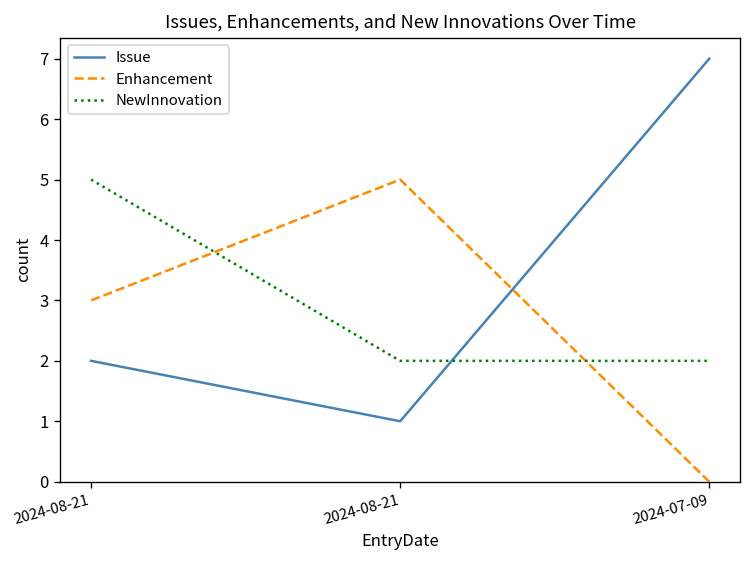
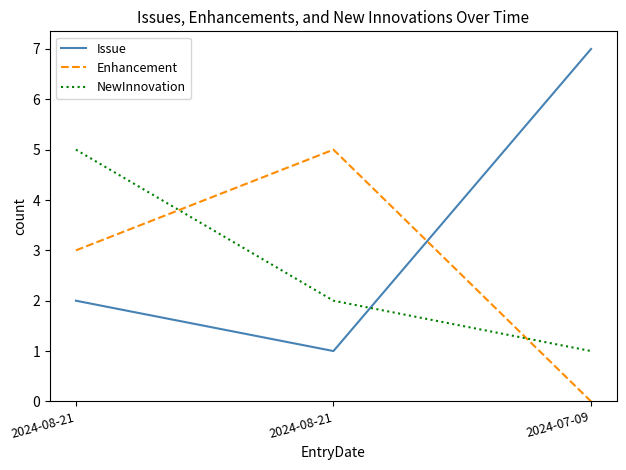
NewInnovation, 2024-07-09: 2 -> 1
